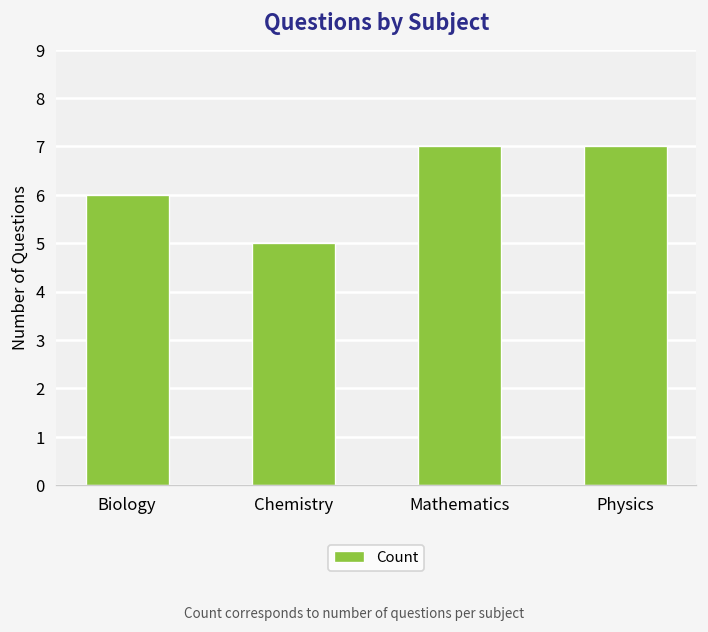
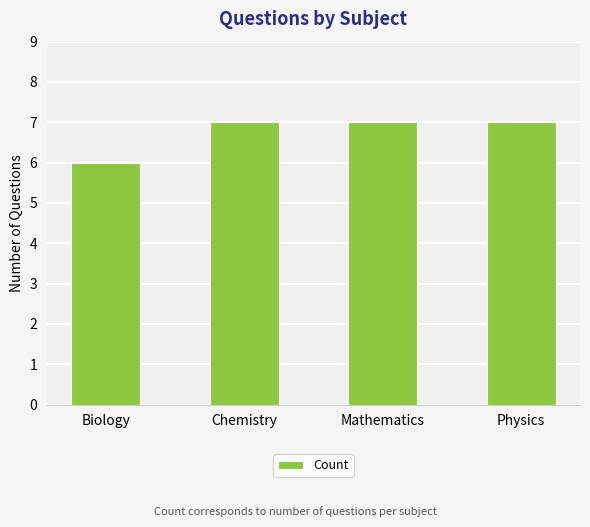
Chemistry: 5 -> 7
